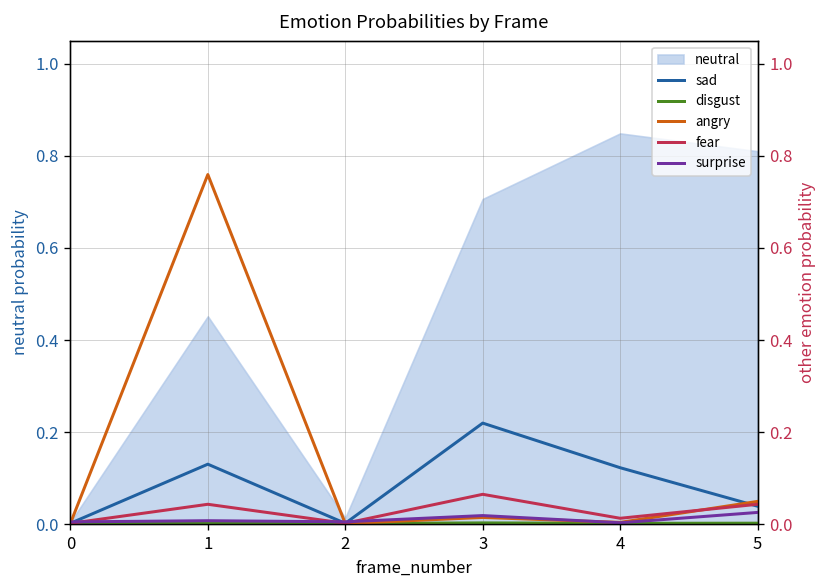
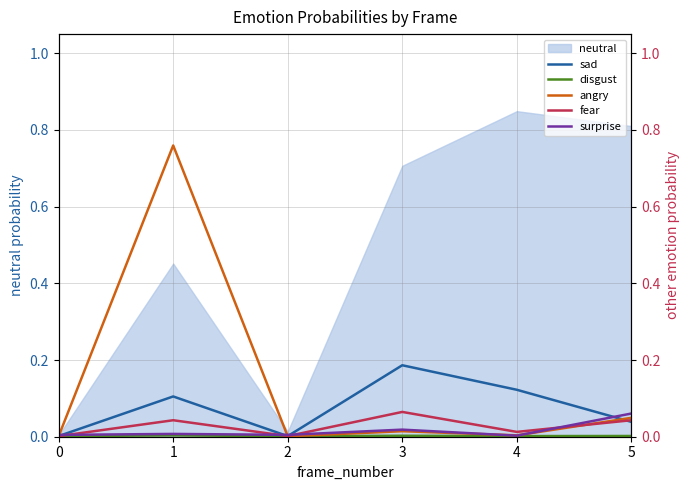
sad, 1: 0.13 -> 0.11
sad, 3: 0.22 -> 0.19
surprise, 5: 0.03 -> 0.06
